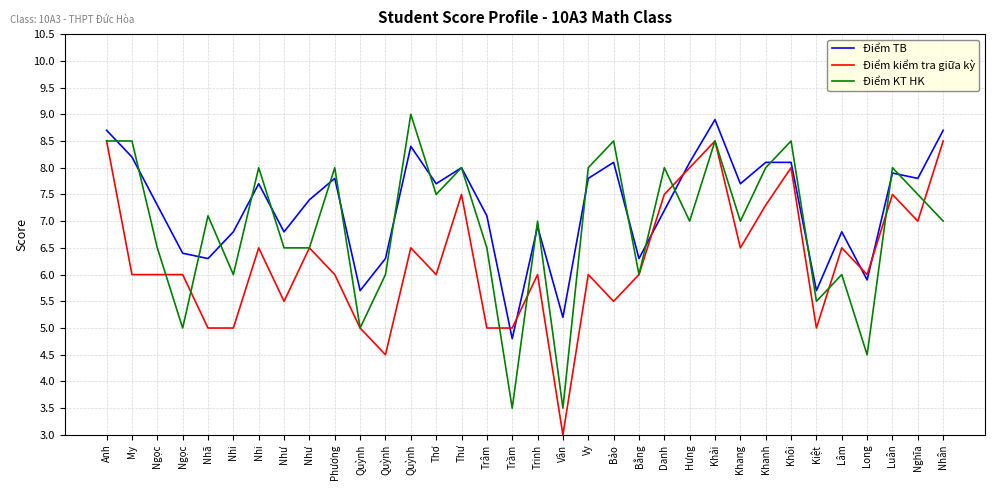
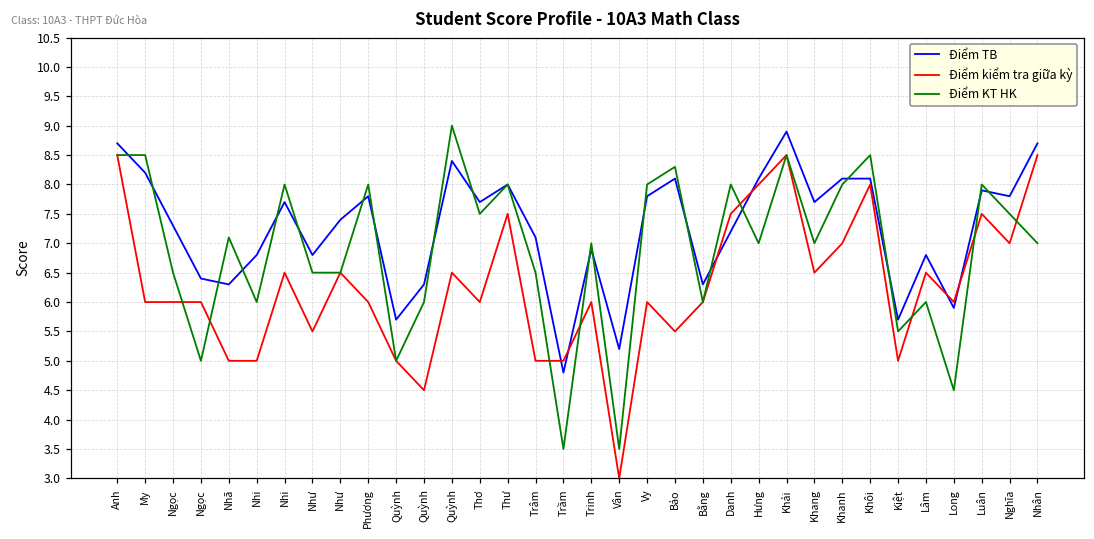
Điểm KT HK, Bảo: 8.5 -> 8.3
Điểm kiểm tra giữa kỳ, Khanh: 7.3 -> 7.0
